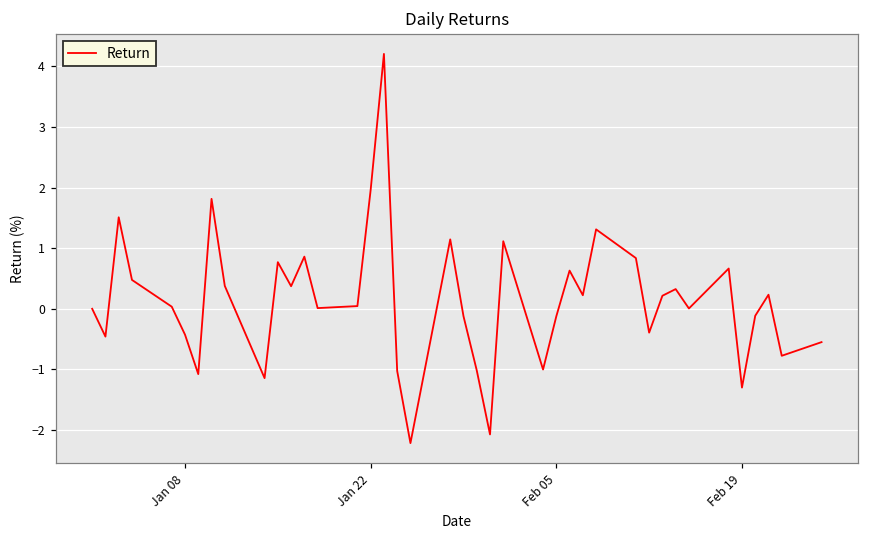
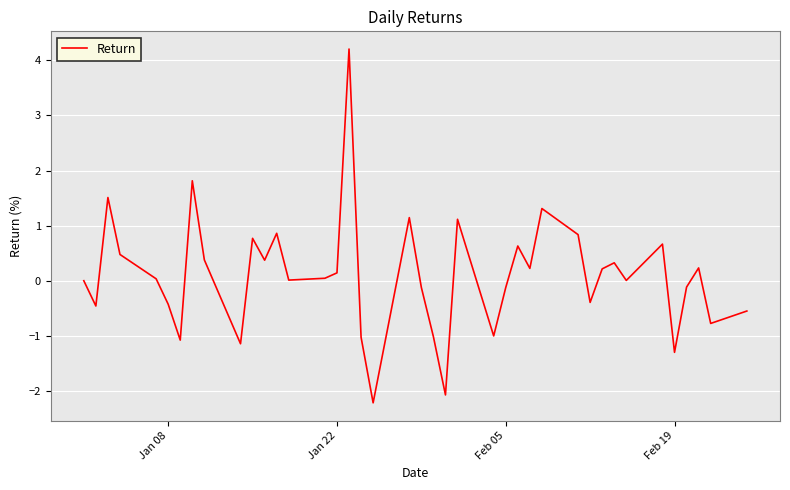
Jan 22: 2.0 -> 0.1
